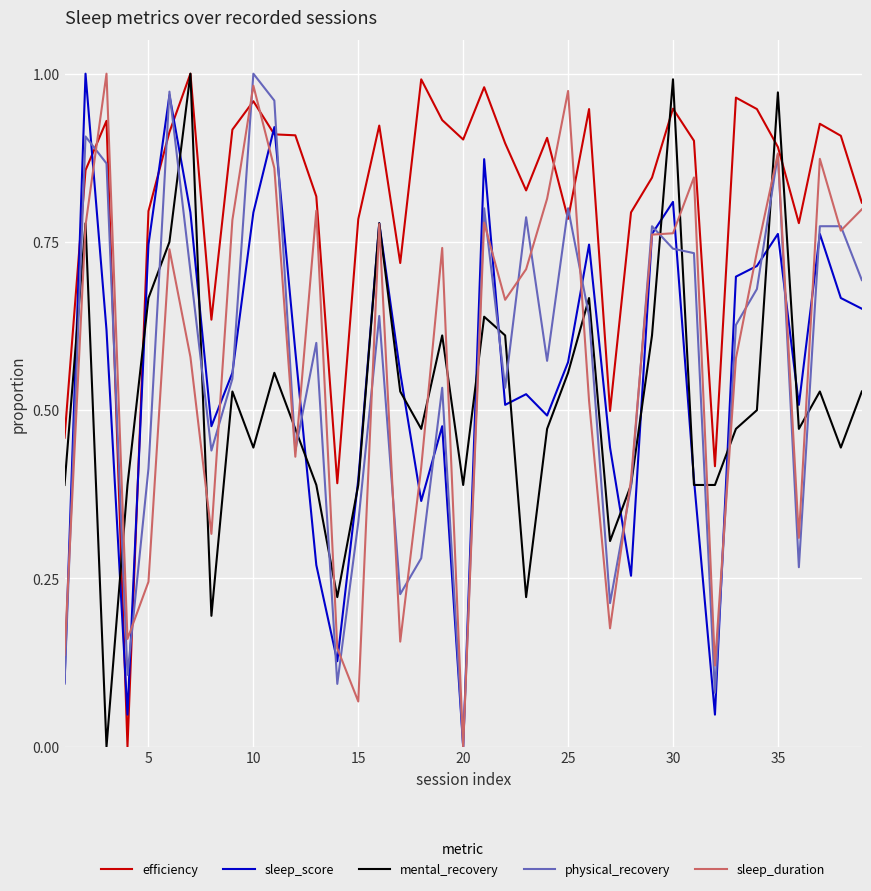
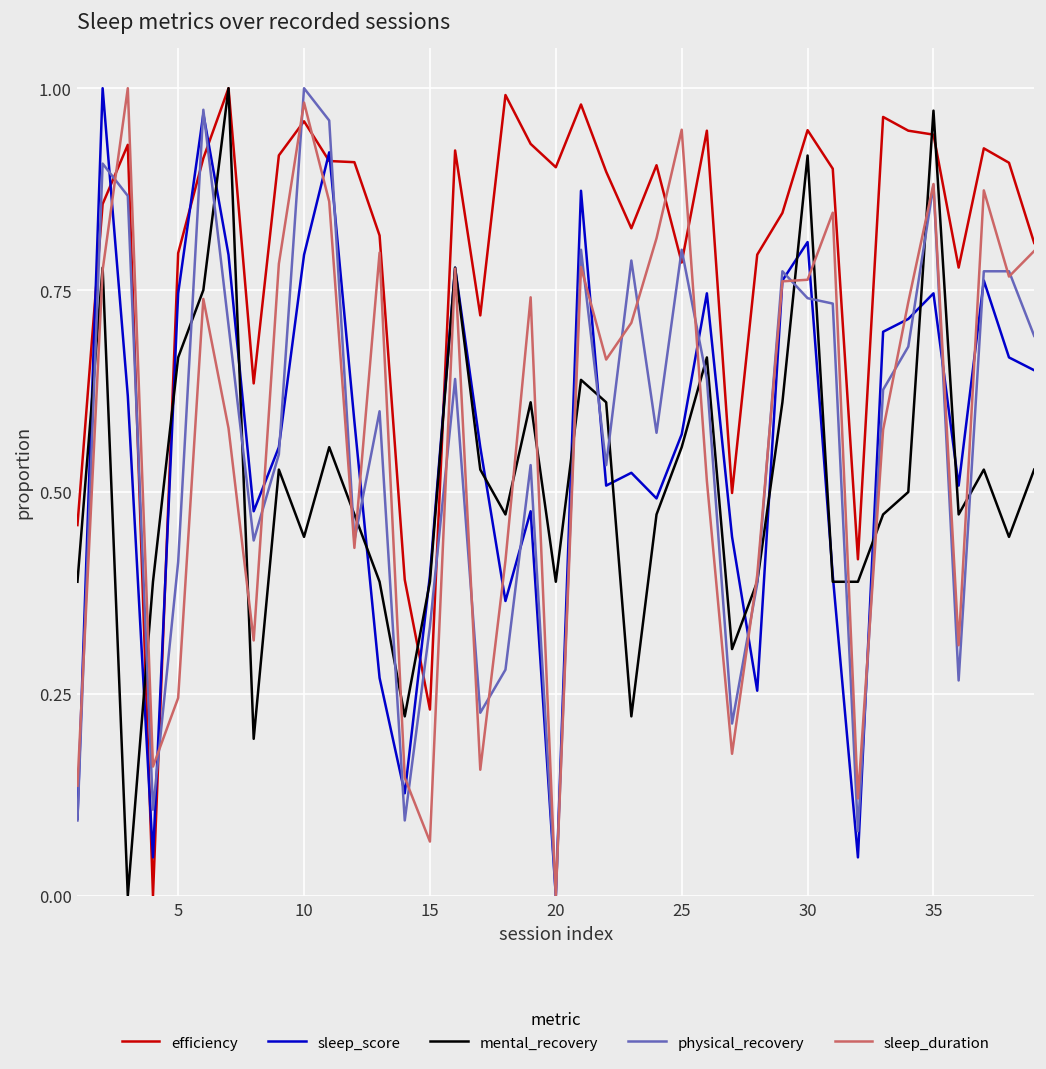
efficiency, 15: 0.78 -> 0.23
sleep_duration, 25: 0.97 -> 0.95
mental_recovery, 30: 0.99 -> 0.92
efficiency, 35: 0.89 -> 0.94
sleep_score, 35: 0.76 -> 0.75
